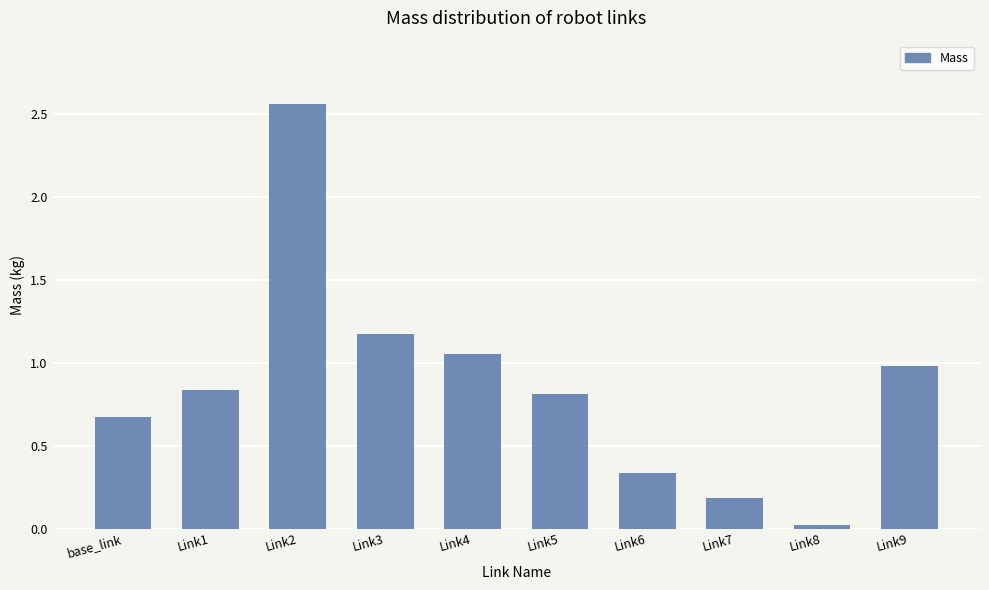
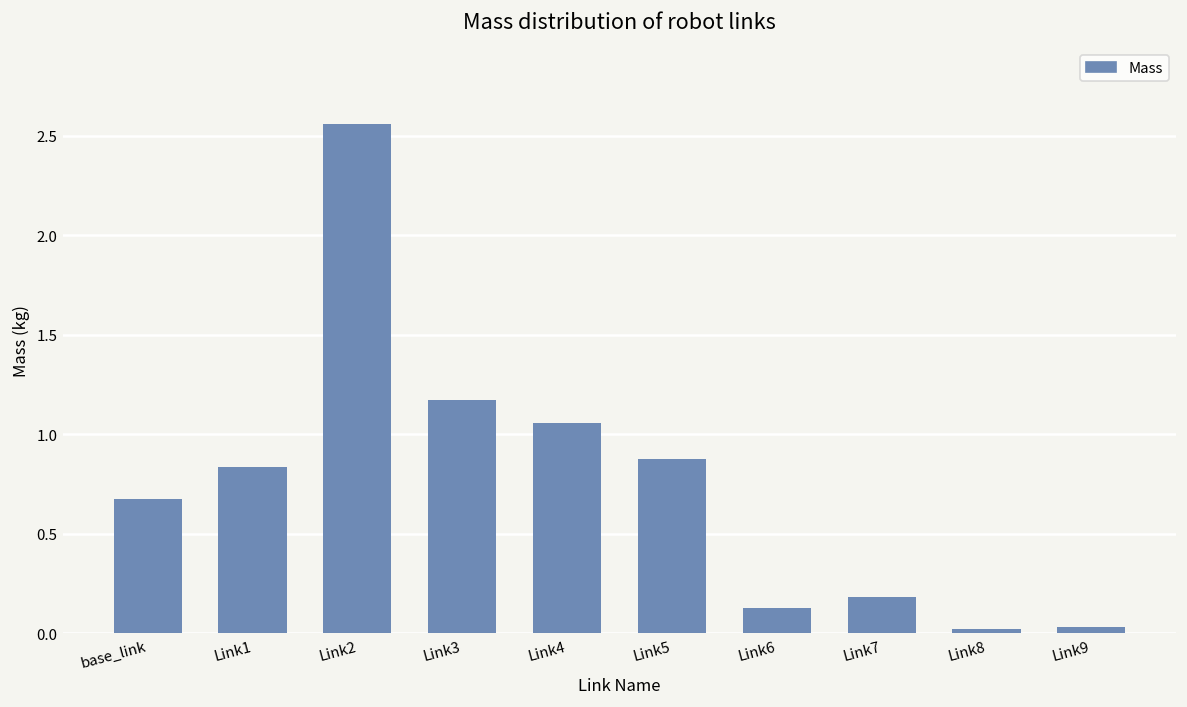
Link5: 0.81 -> 0.88
Link6: 0.34 -> 0.13
Link9: 0.98 -> 0.03
